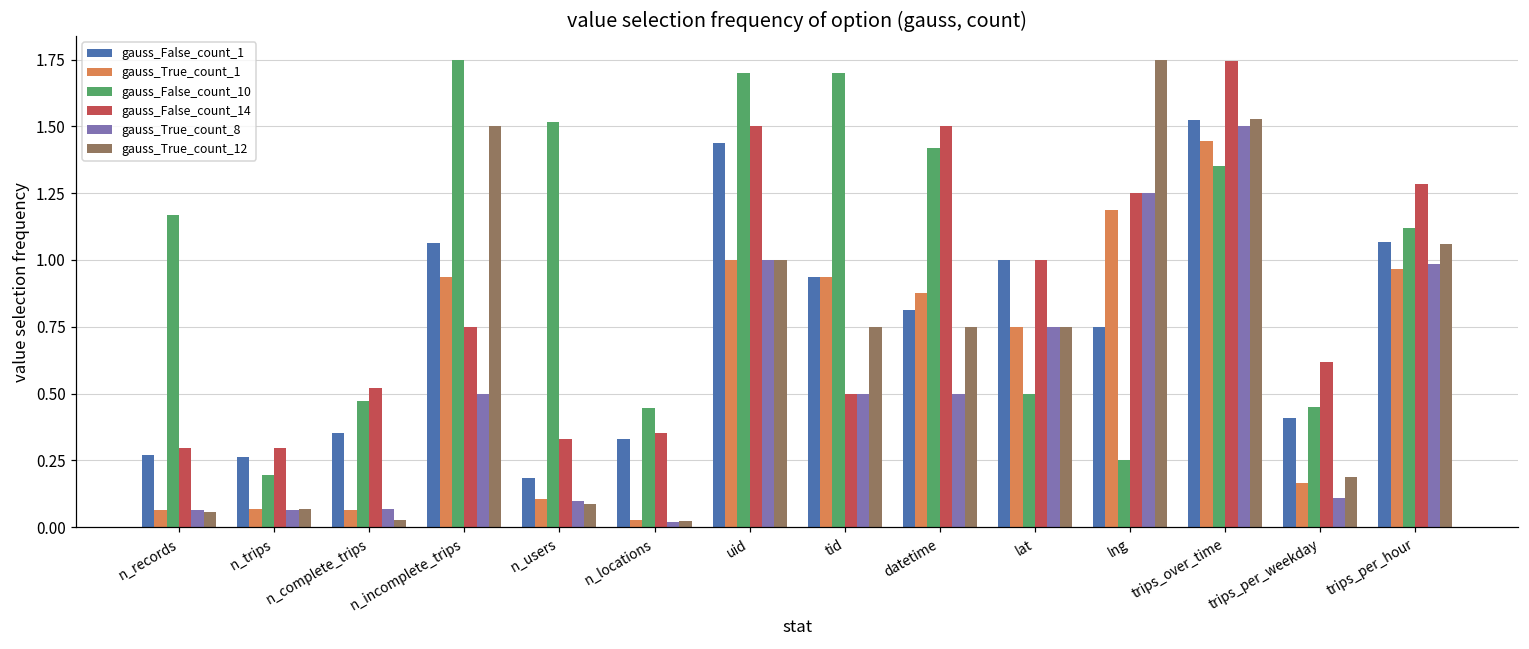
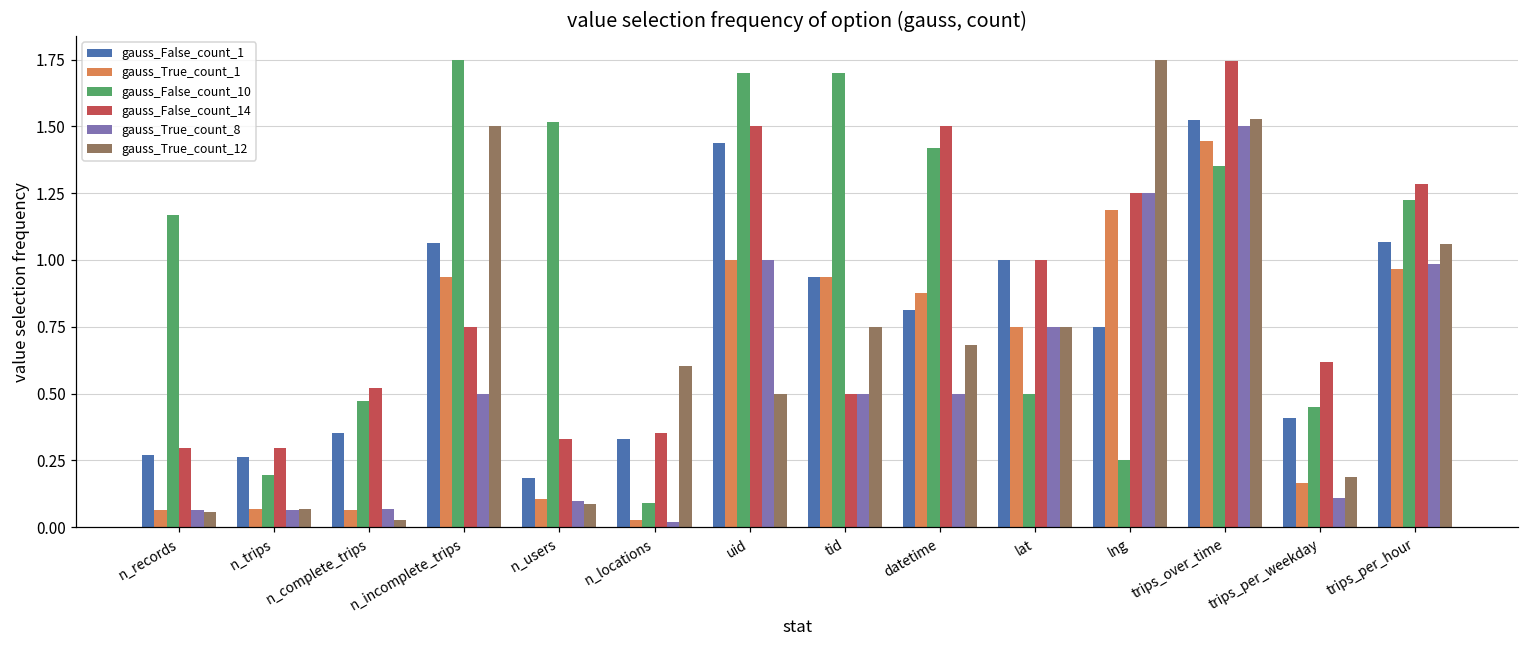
gauss_False_count_10, n_locations: 0.45 -> 0.09
gauss_True_count_12, n_locations: 0.02 -> 0.60
gauss_True_count_12, uid: 1.0 -> 0.5
gauss_True_count_12, datetime: 0.75 -> 0.68
gauss_False_count_10, trips_per_hour: 1.12 -> 1.23
